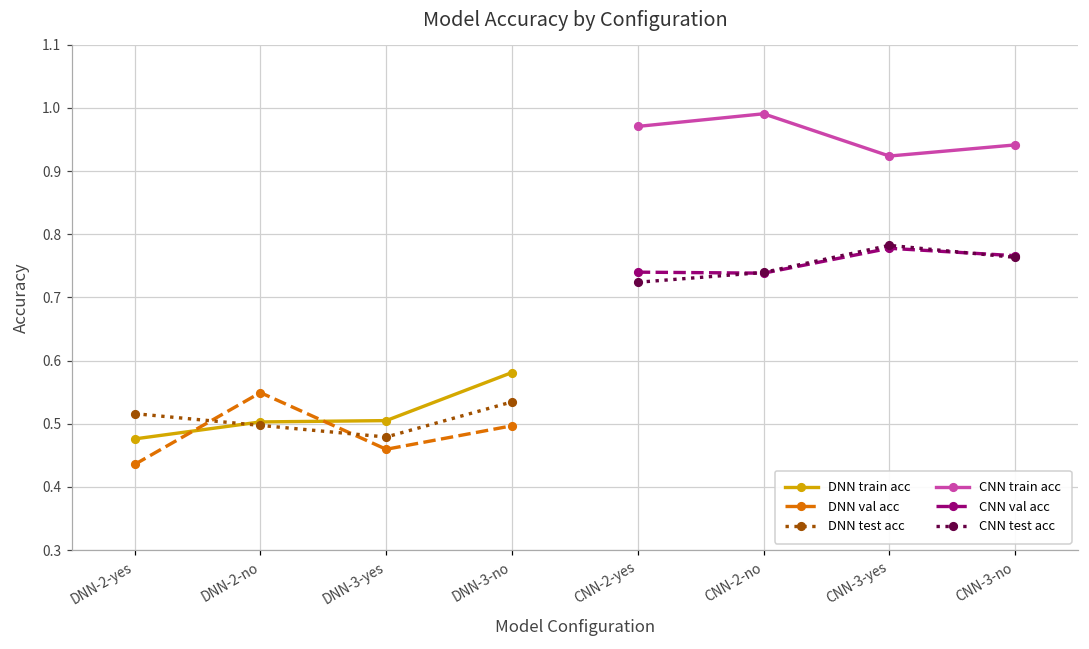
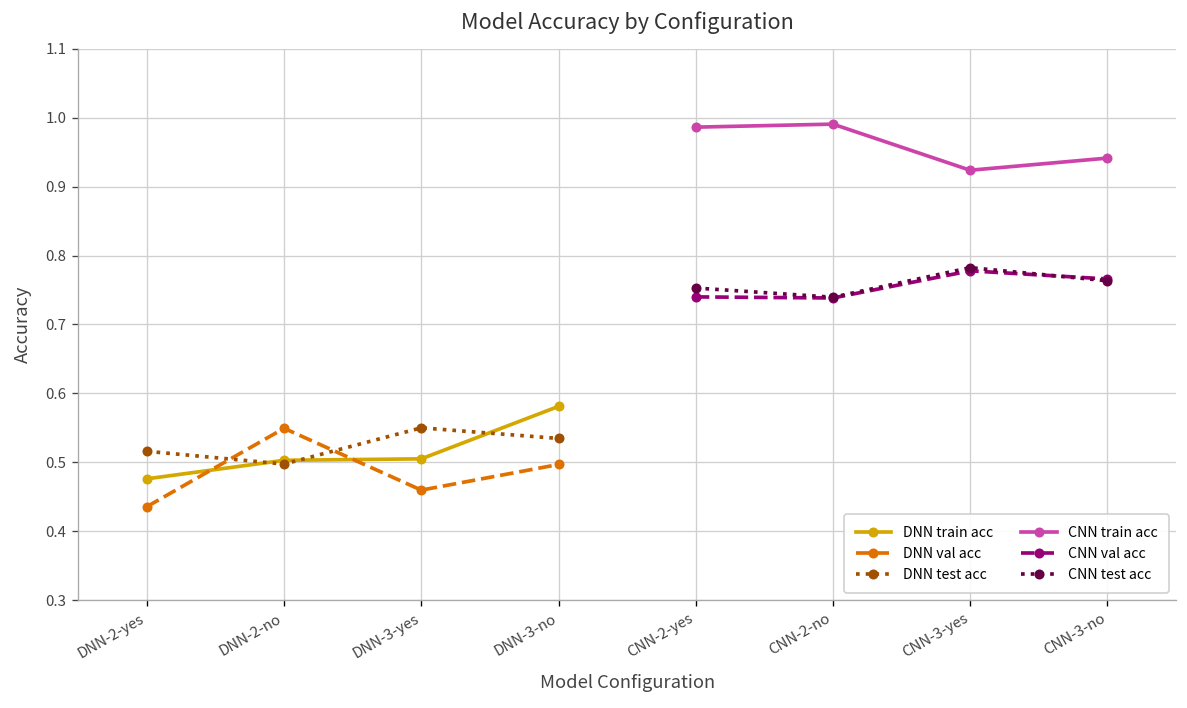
DNN test acc, DNN-3-yes: 0.48 -> 0.55
CNN train acc, CNN-2-yes: 0.97 -> 0.99
CNN test acc, CNN-2-yes: 0.72 -> 0.75
